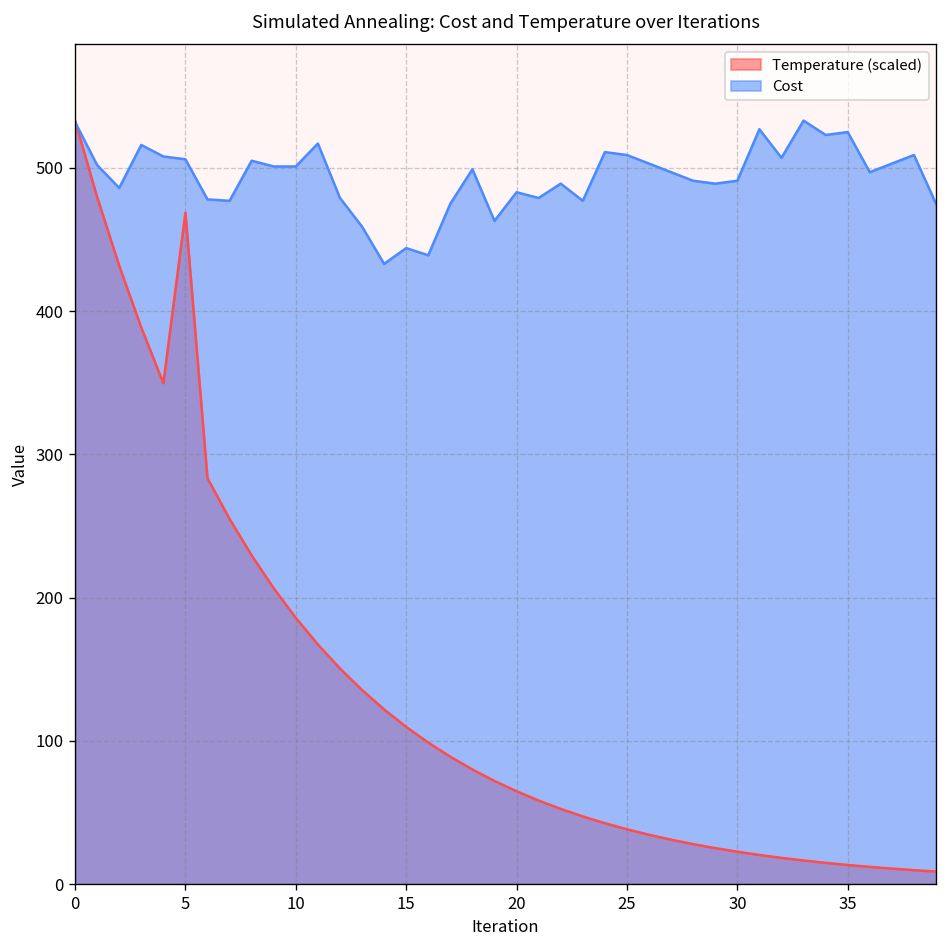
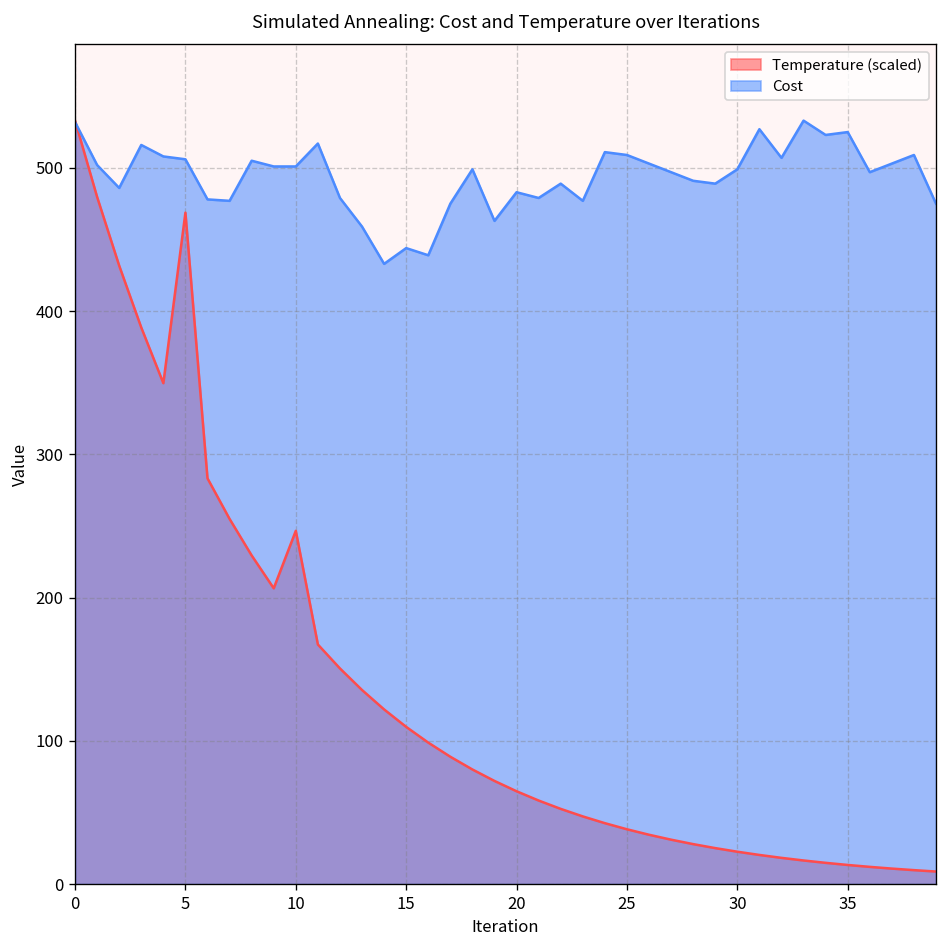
Temperature (scaled), 10: 186 -> 247
Cost, 30: 491 -> 499
